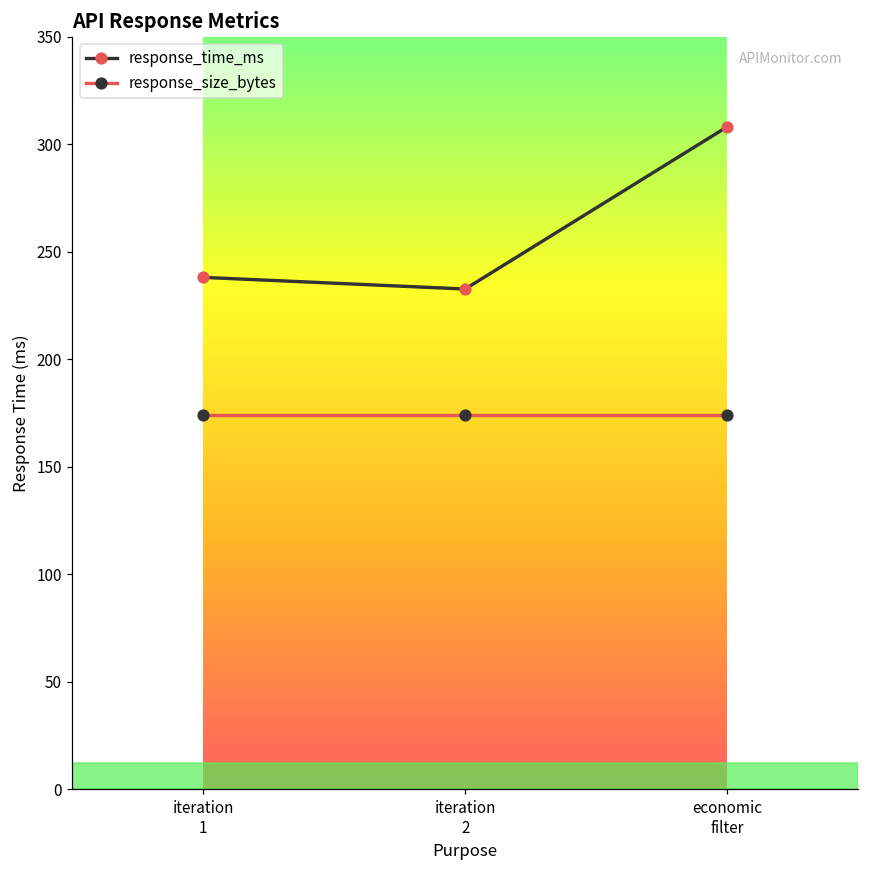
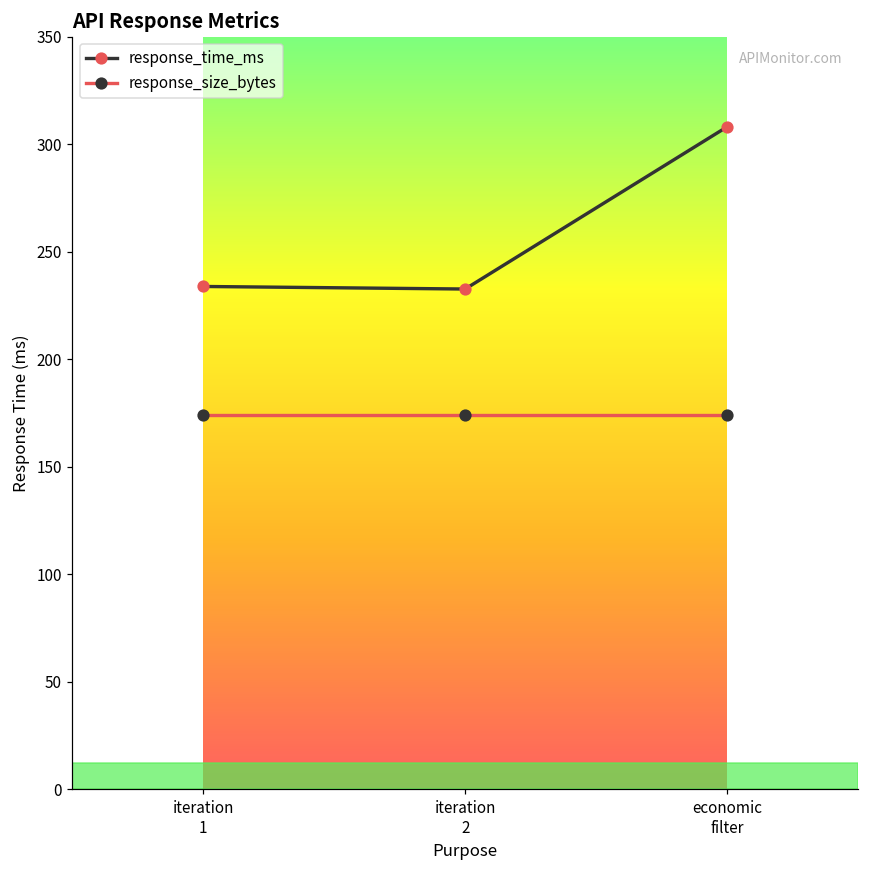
response_time_ms, iteration 1: 238 -> 234
